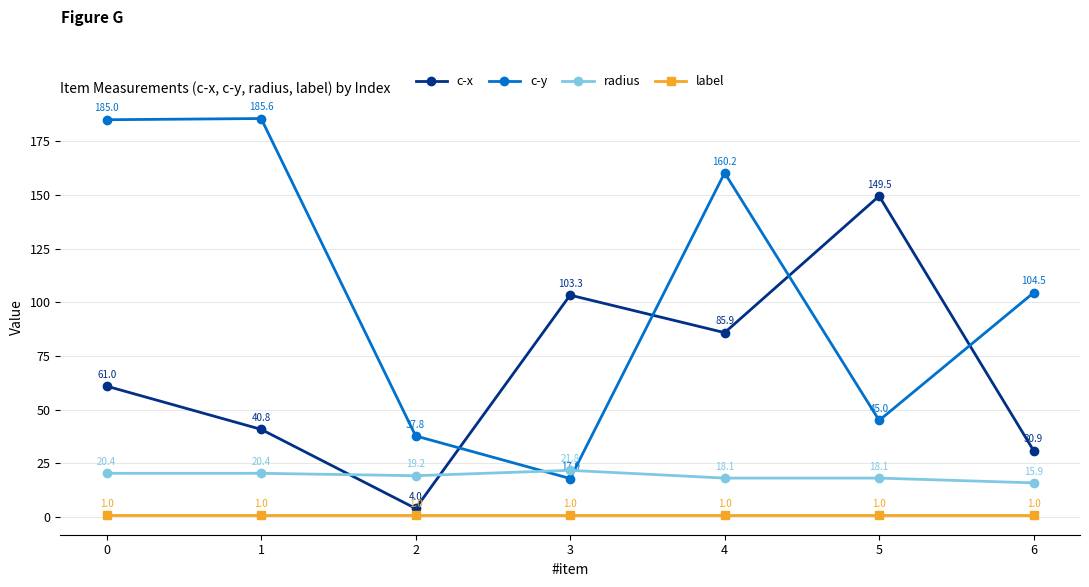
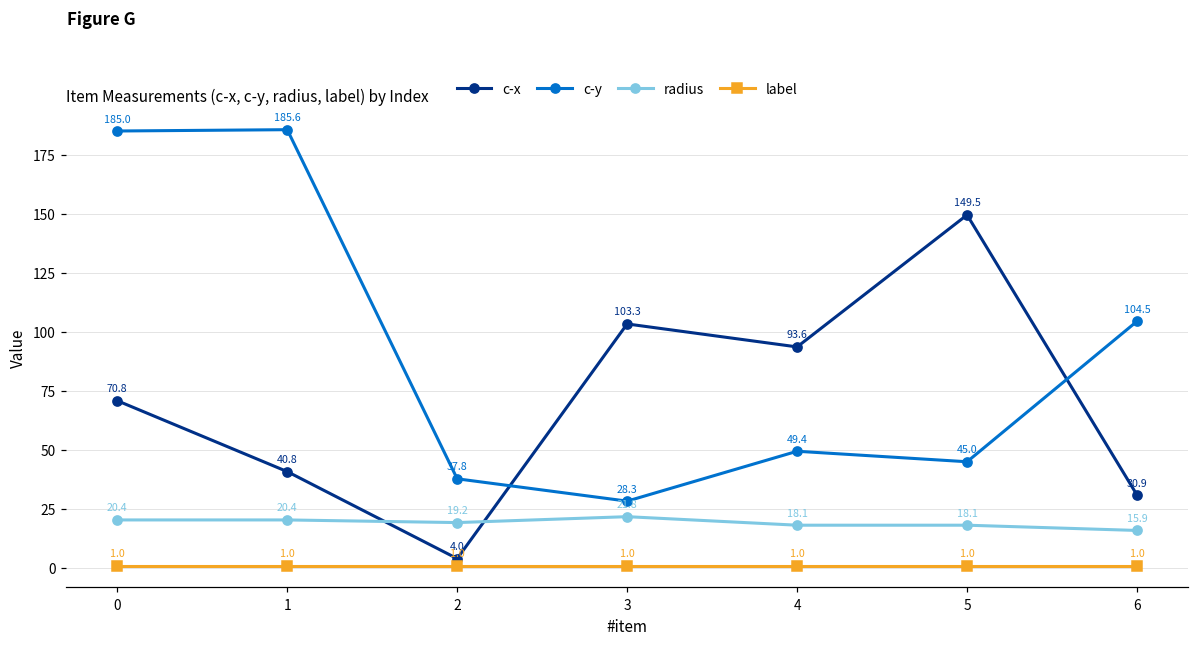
c-x, 0: 61.0 -> 70.8
c-y, 3: 17.9 -> 28.3
c-x, 4: 85.9 -> 93.6
c-y, 4: 160.2 -> 49.4
